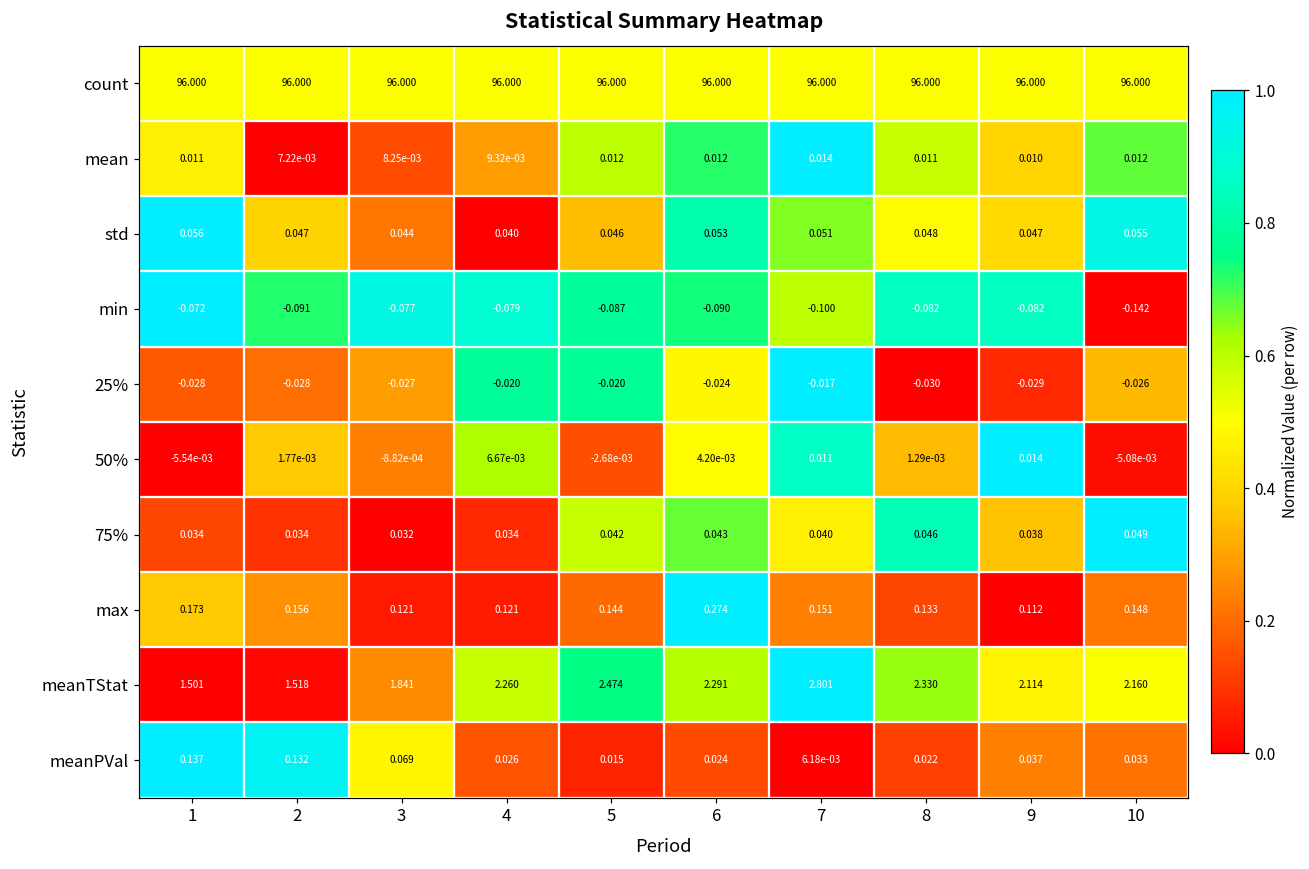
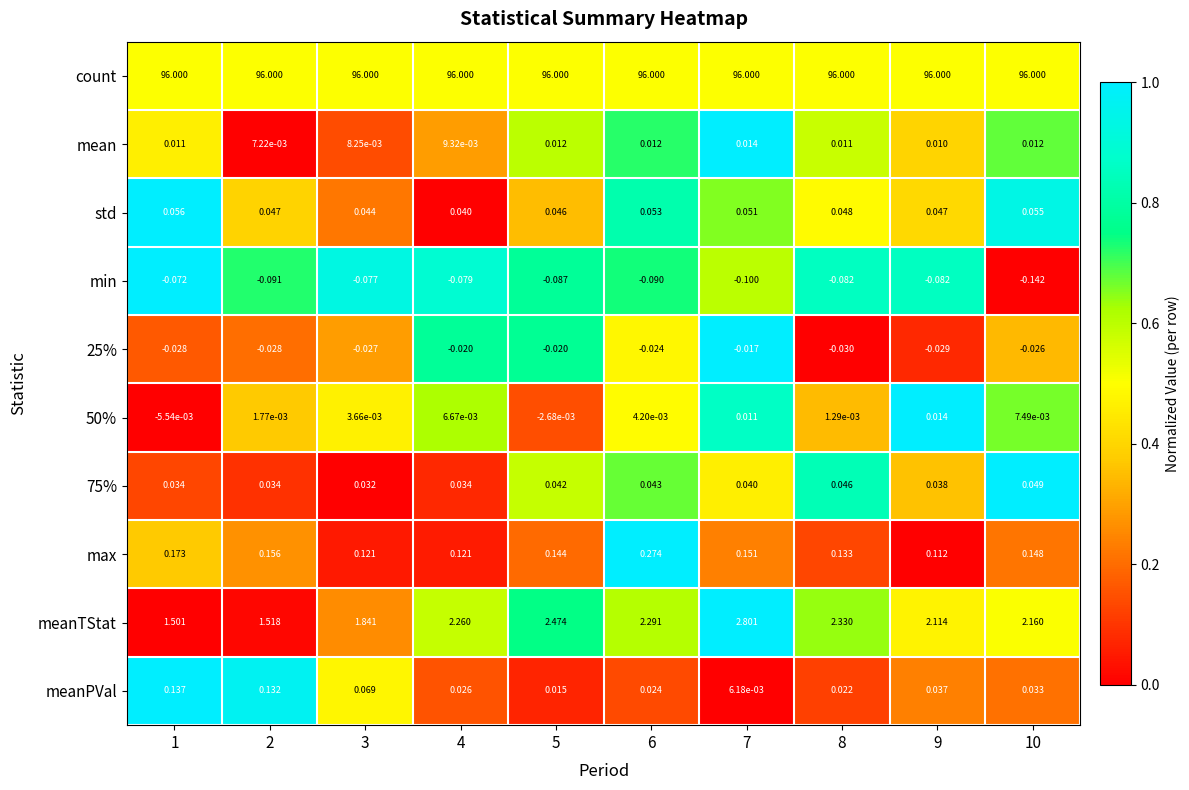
50%, 3: -8.82e-04 -> 3.66e-03
50%, 10: -5.08e-03 -> 7.49e-03
